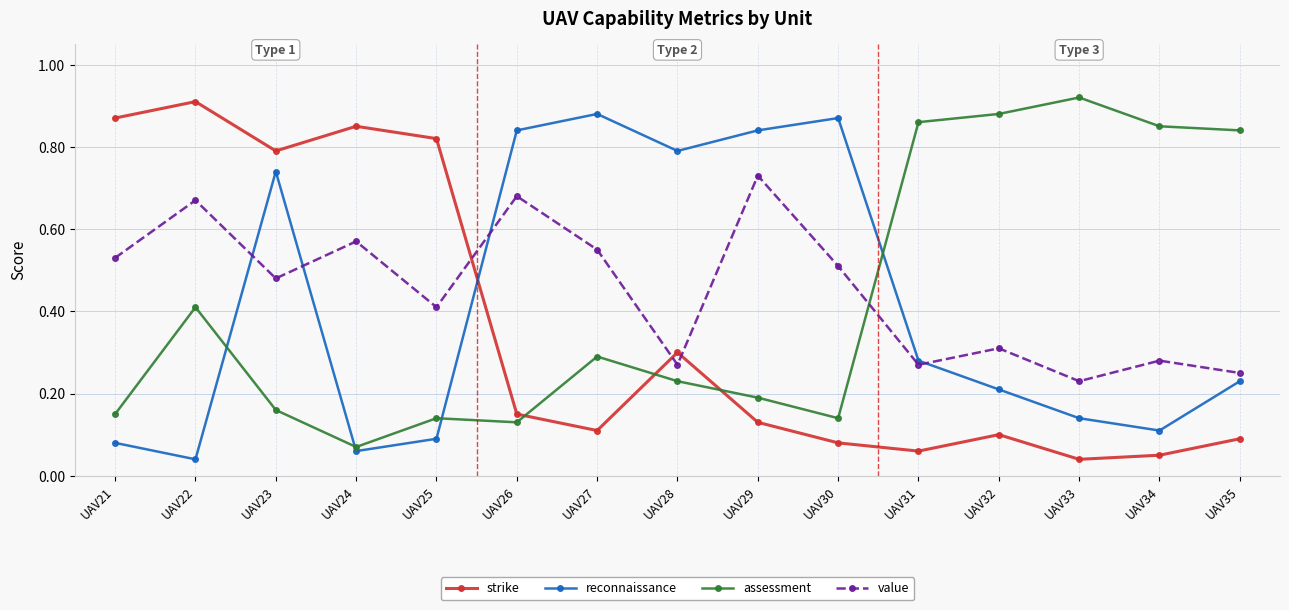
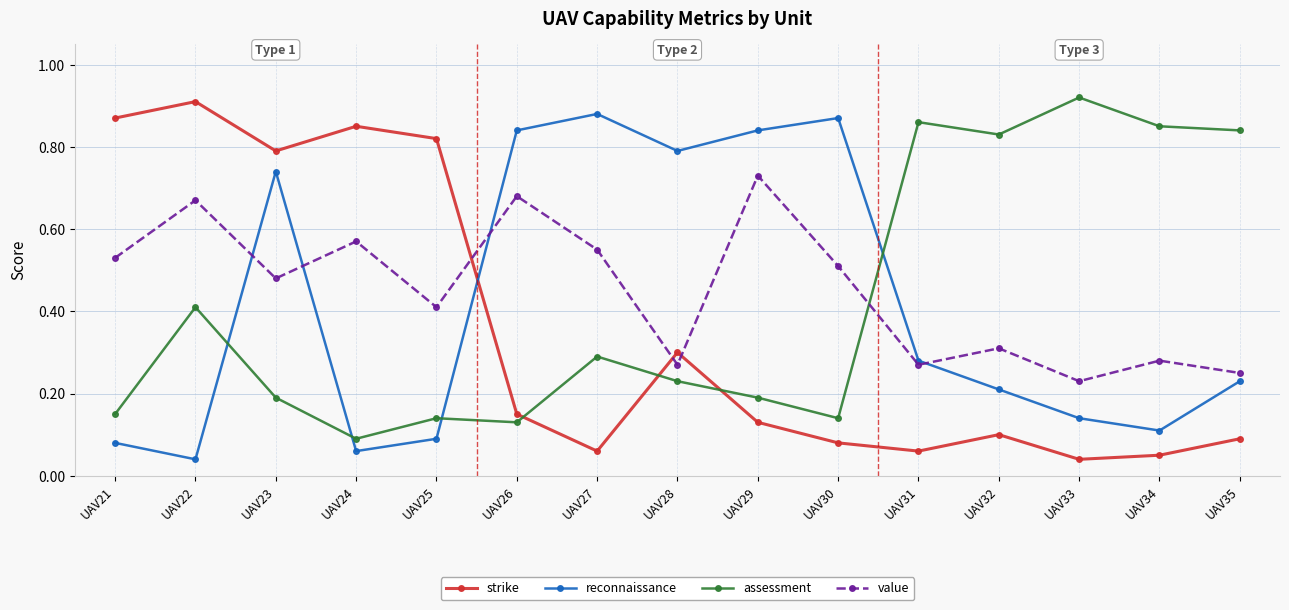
assessment, UAV23: 0.16 -> 0.19
assessment, UAV24: 0.07 -> 0.09
strike, UAV27: 0.11 -> 0.06
assessment, UAV32: 0.88 -> 0.83
